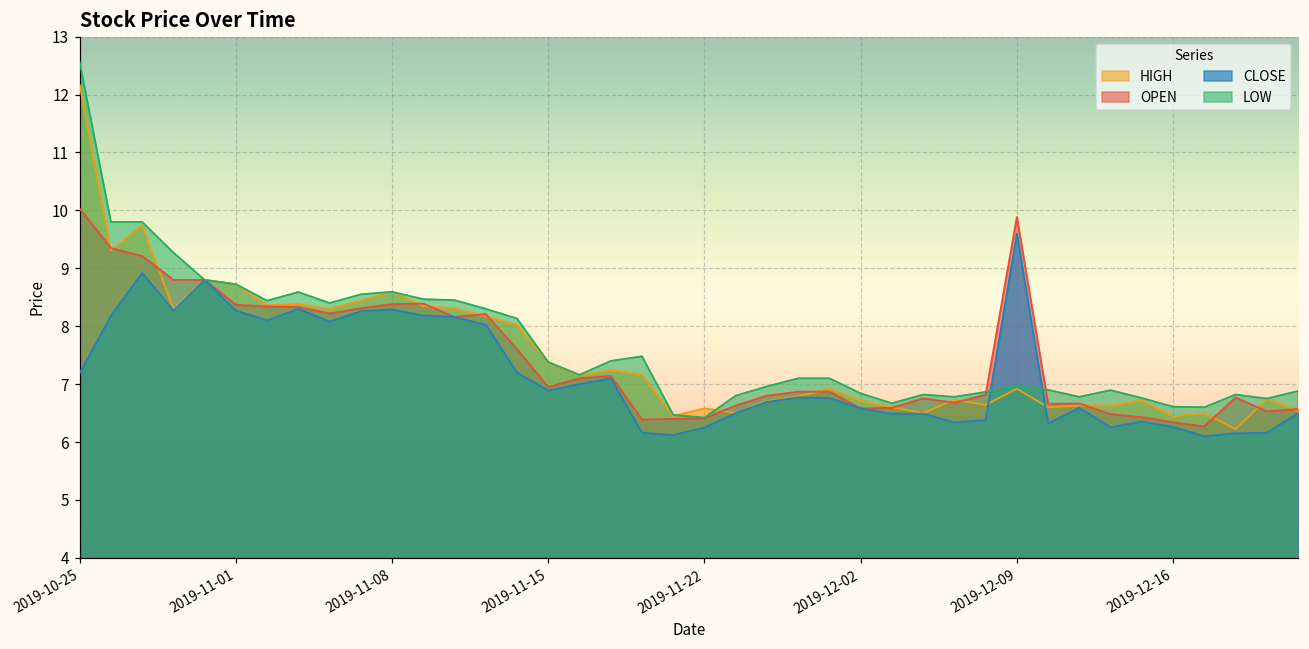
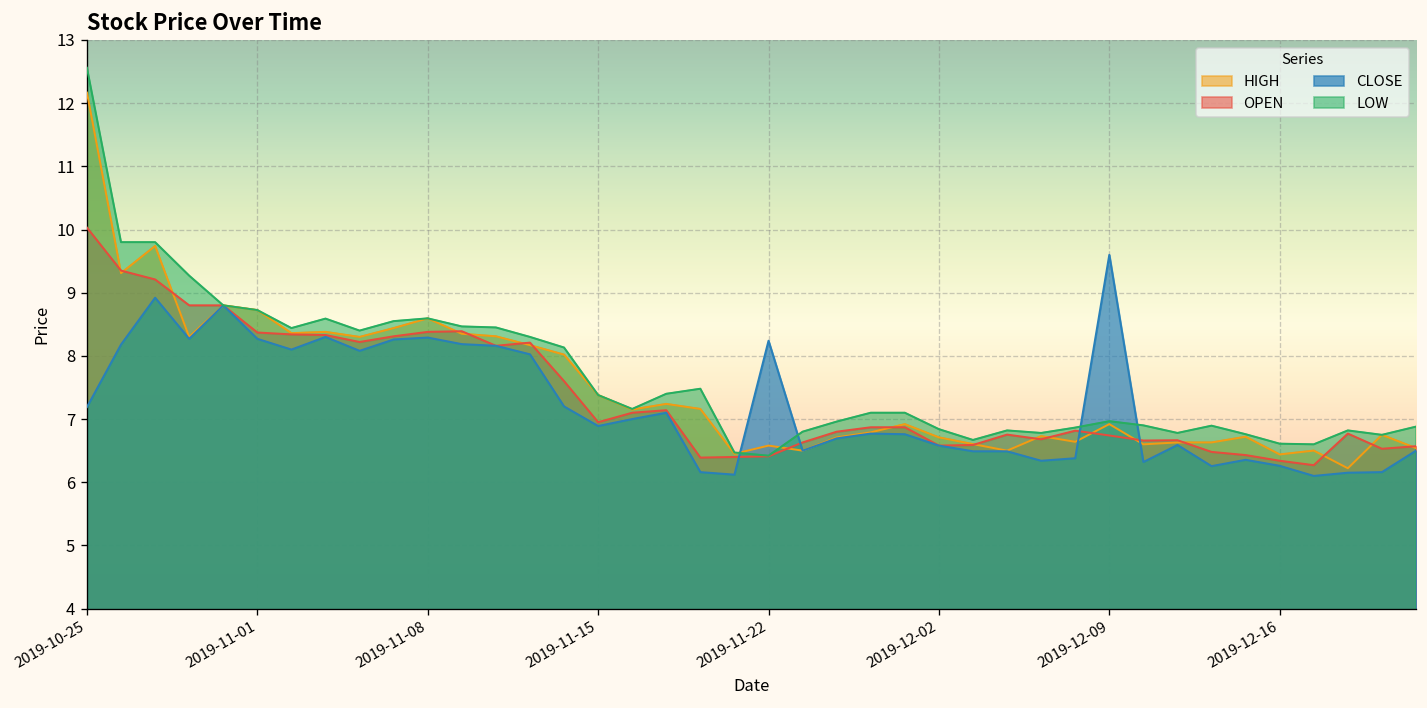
CLOSE, 2019-11-22: 6.3 -> 8.2
OPEN, 2019-12-09: 9.9 -> 6.7
